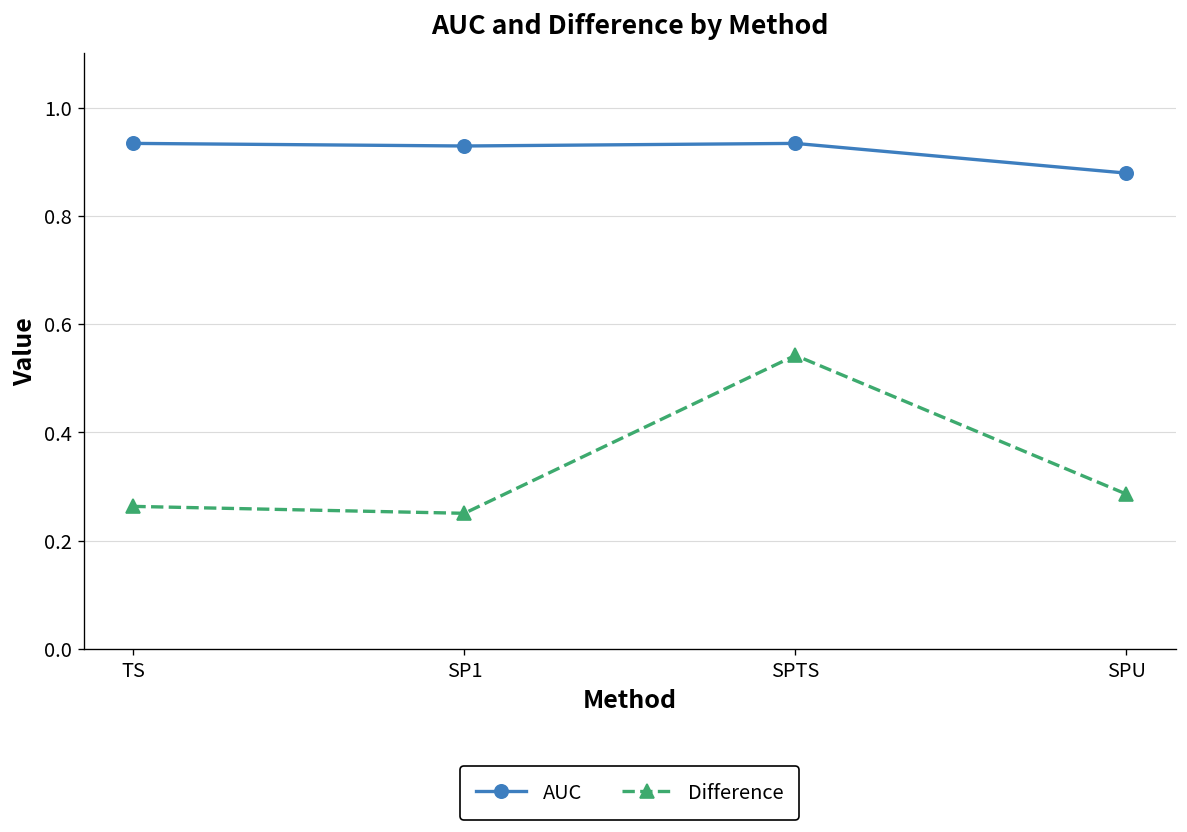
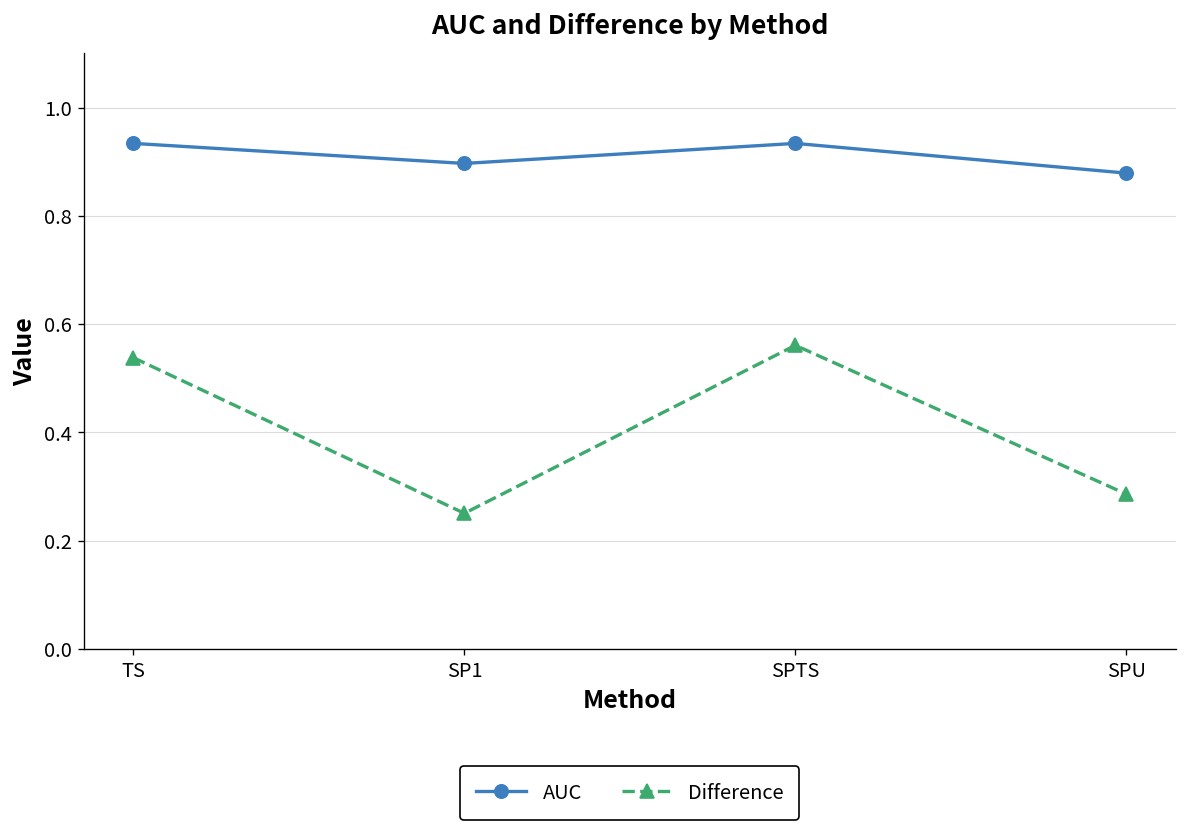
Difference, TS: 0.26 -> 0.54
AUC, SP1: 0.93 -> 0.90
Difference, SPTS: 0.54 -> 0.56
